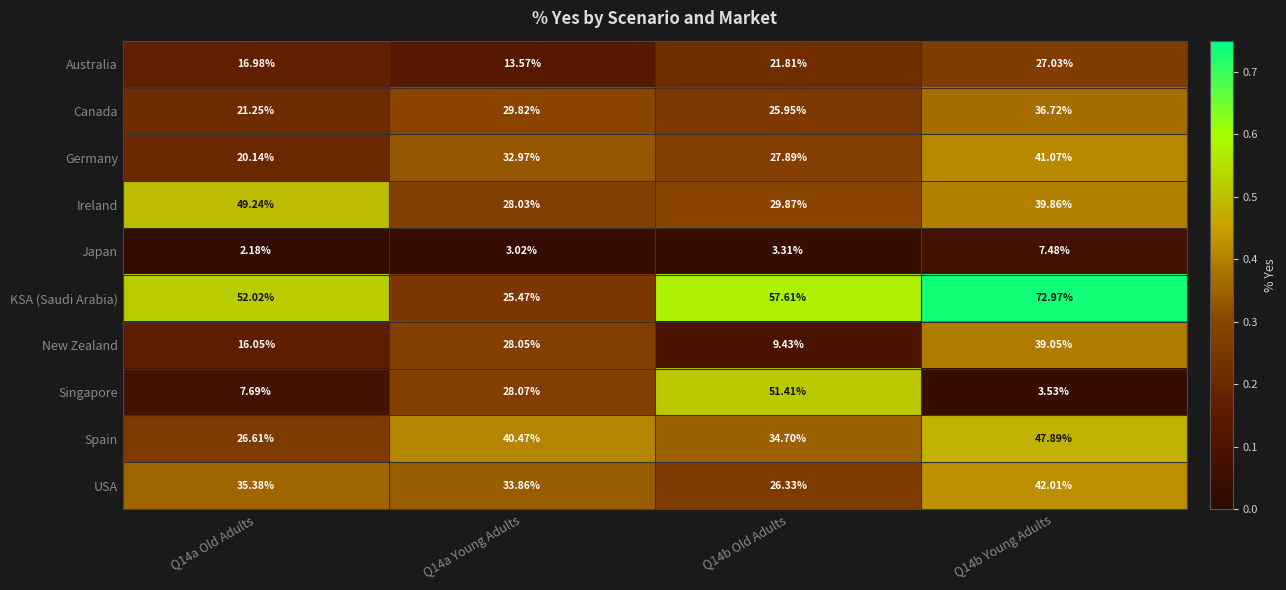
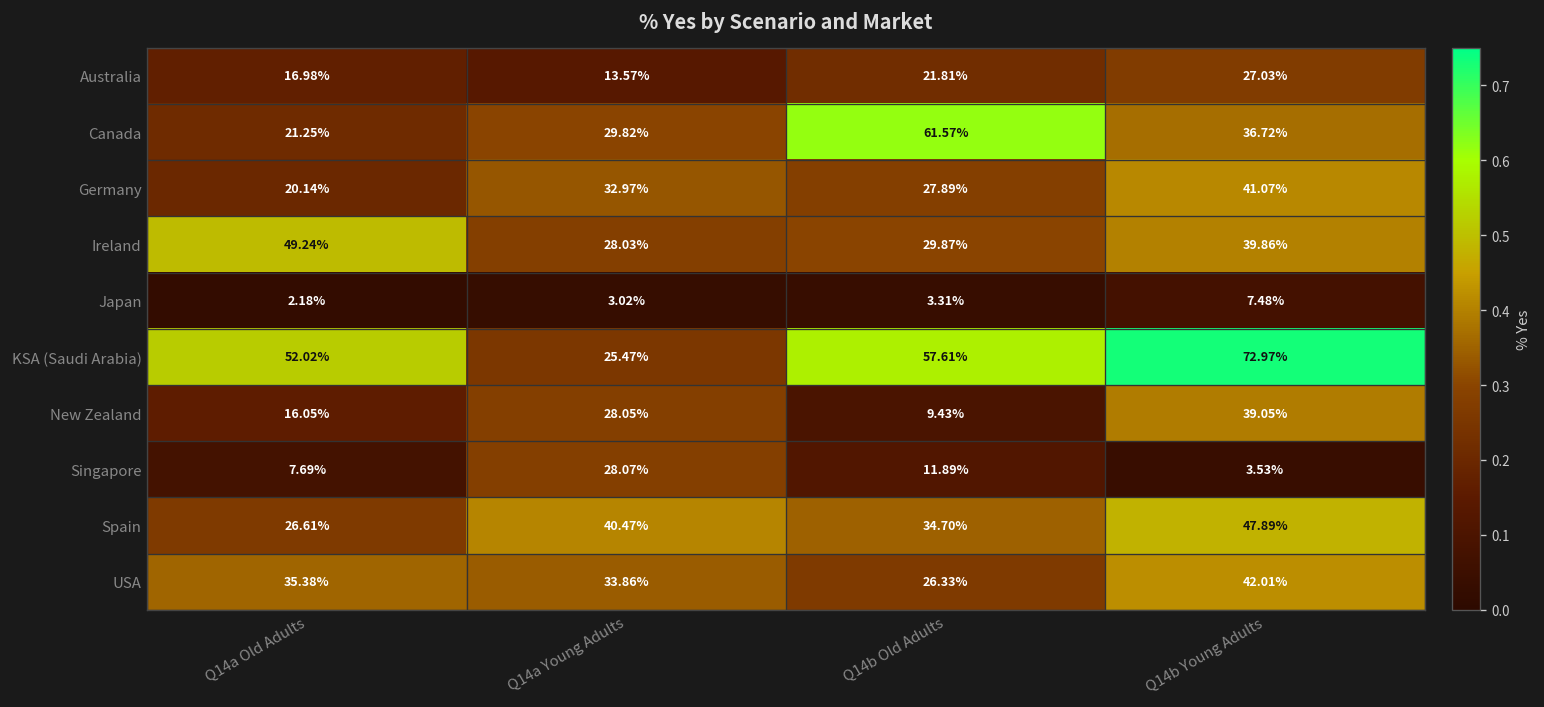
Canada, Q14b Old Adults: 25.95% -> 61.57%
Singapore, Q14b Old Adults: 51.41% -> 11.89%
